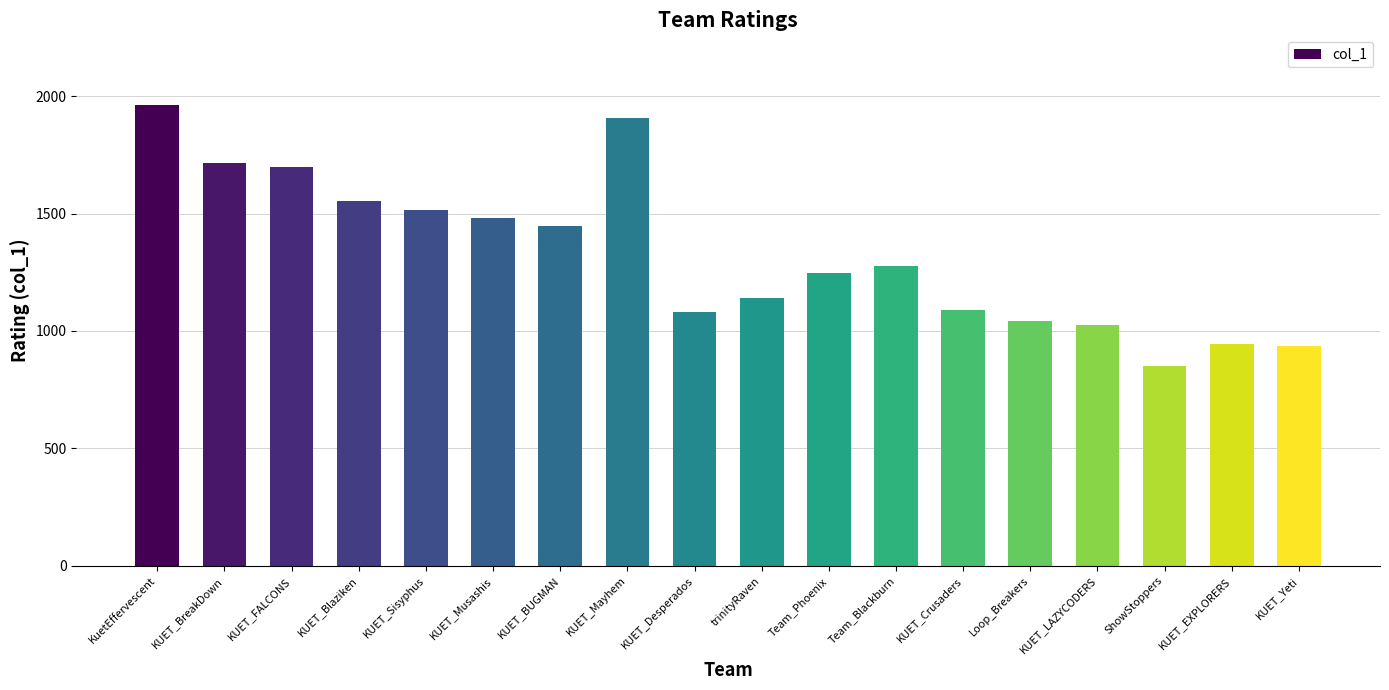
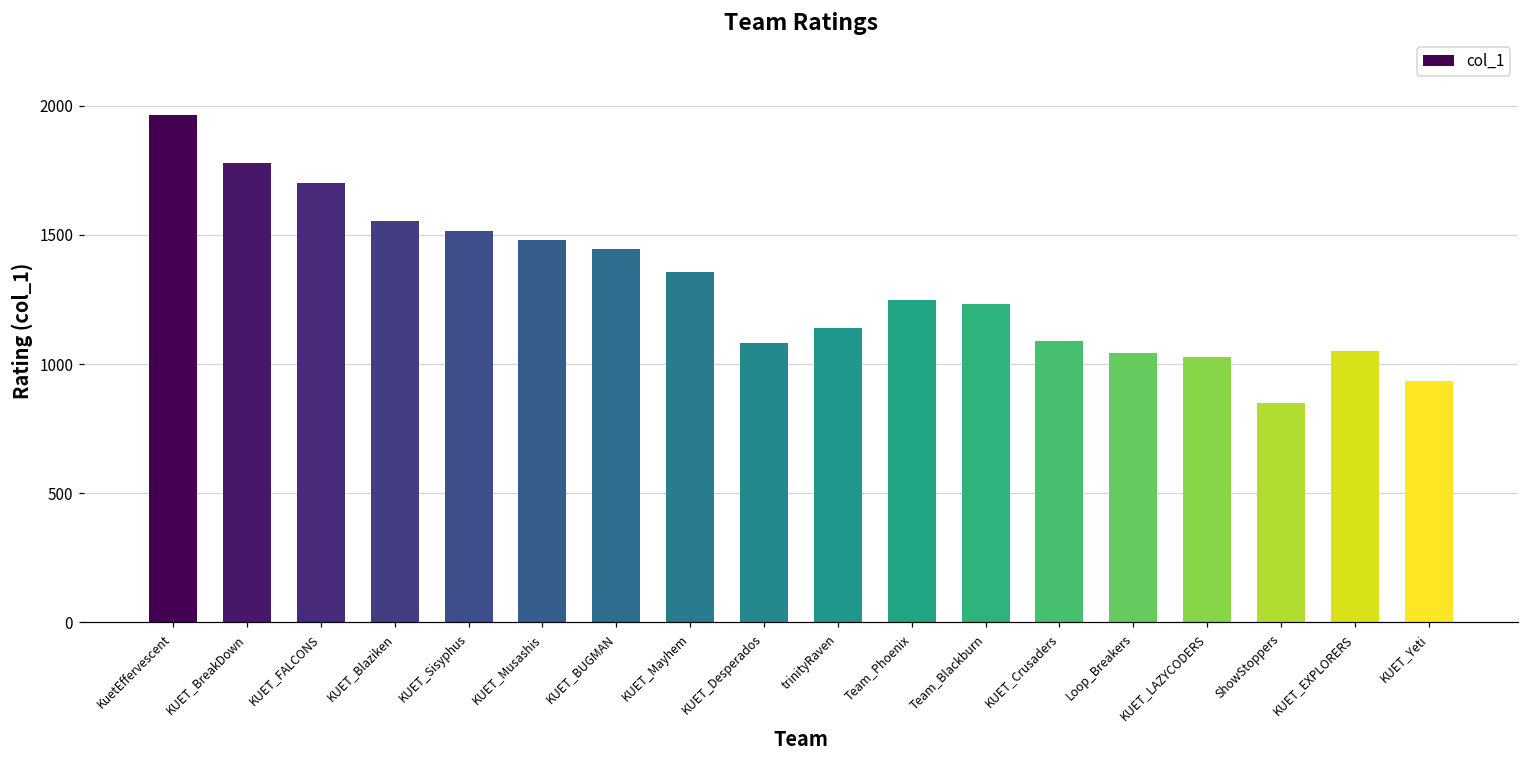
KUET_BreakDown: 1720 -> 1780
KUET_Mayhem: 1910 -> 1360
Team_Blackburn: 1280 -> 1230
KUET_EXPLORERS: 950 -> 1050
